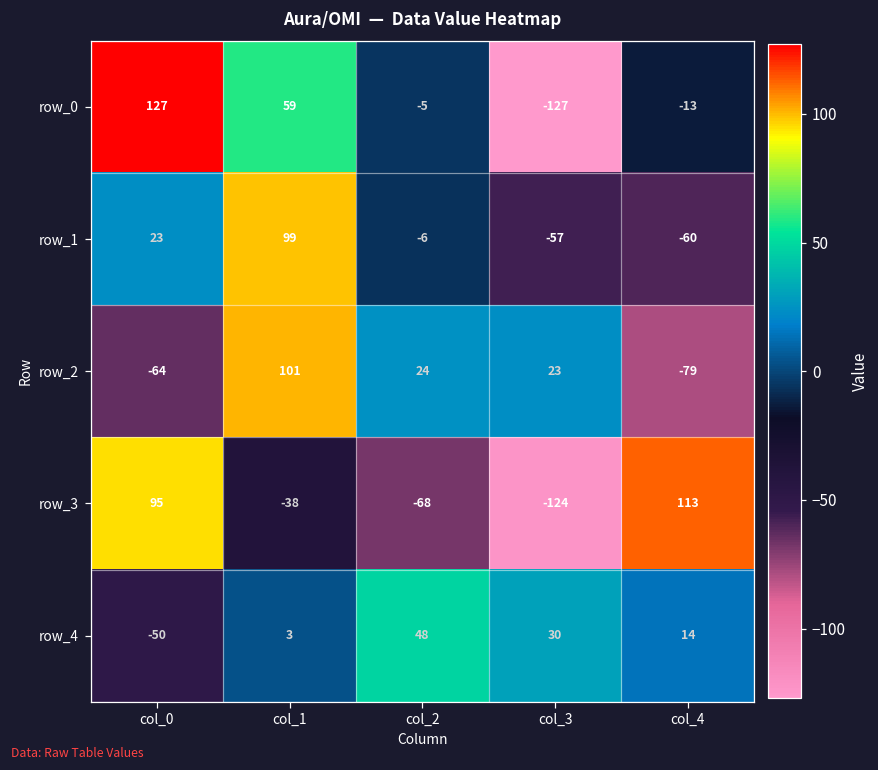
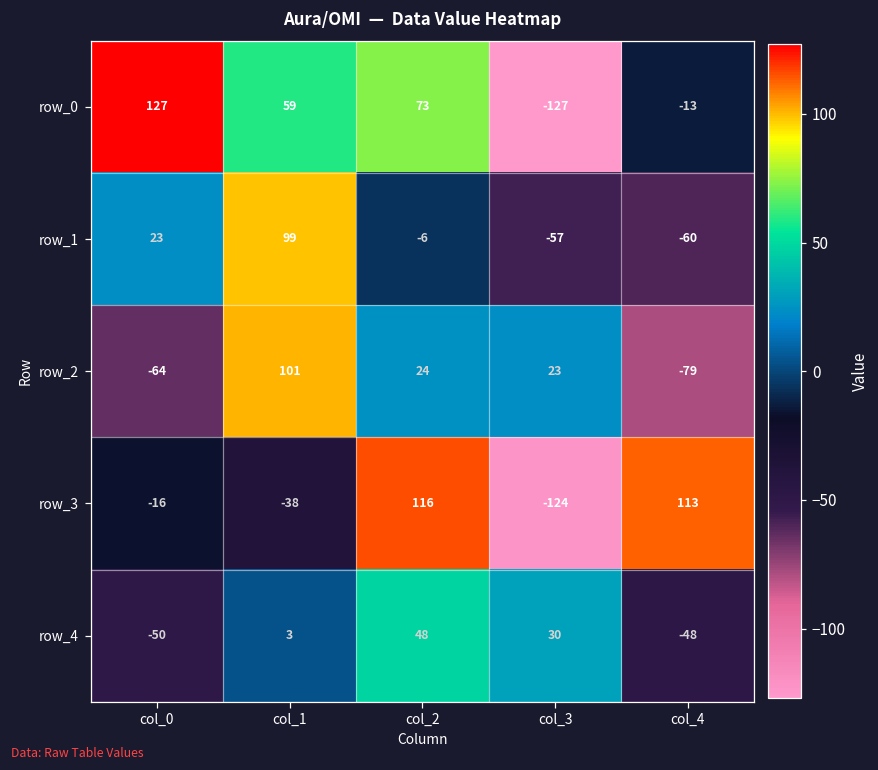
row_0, col_2: -5 -> 73
row_3, col_0: 95 -> -16
row_3, col_2: -68 -> 116
row_4, col_4: 14 -> -48
